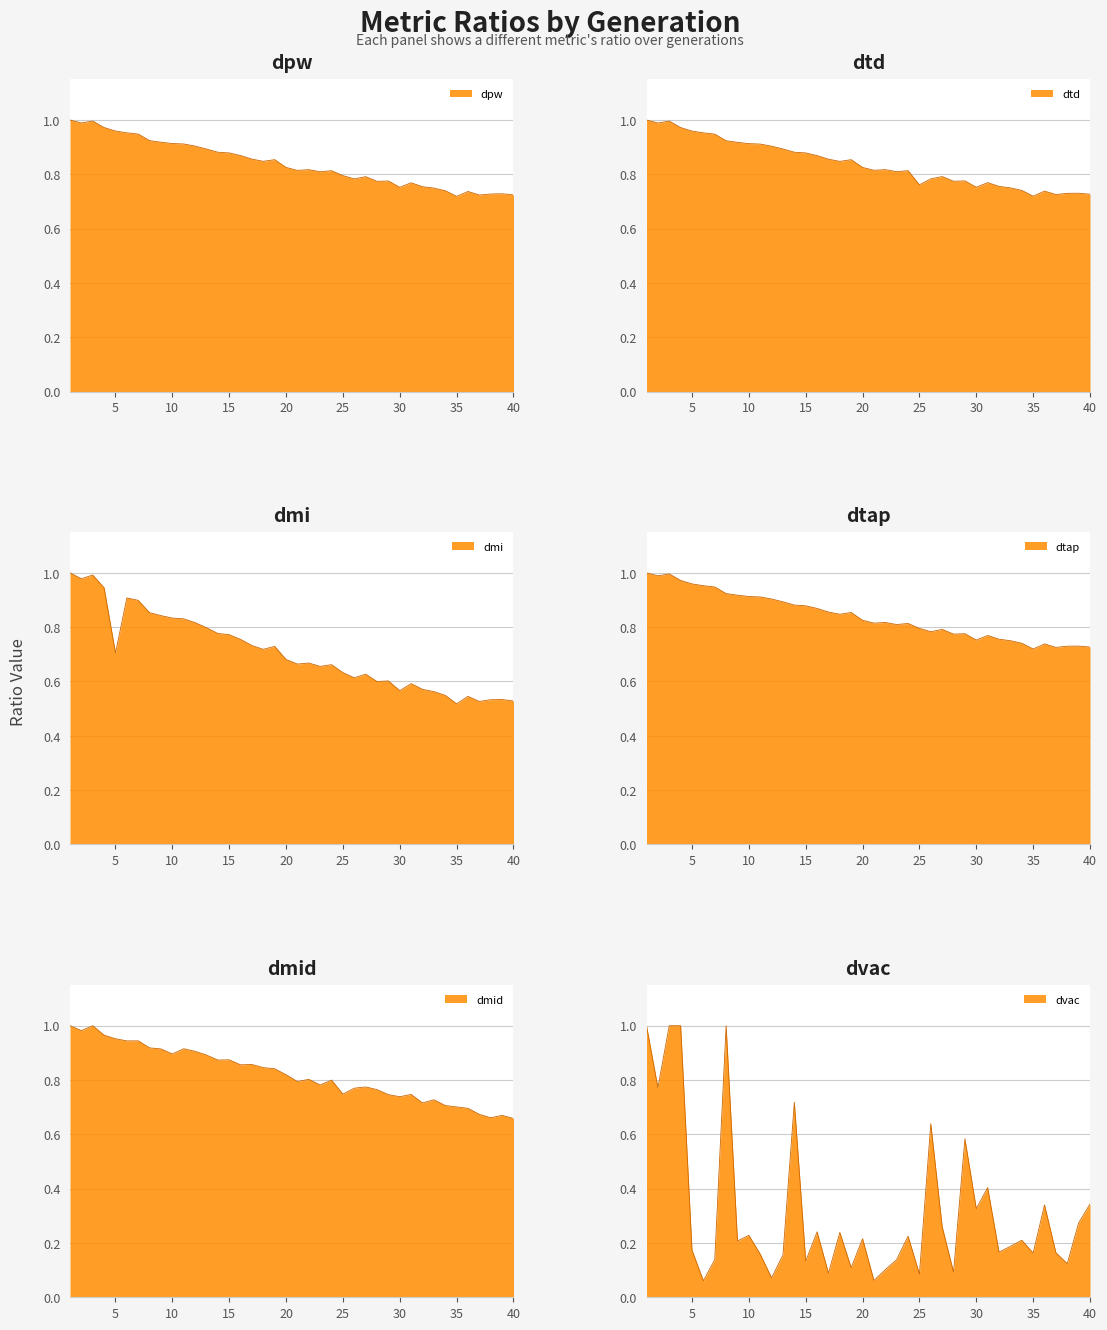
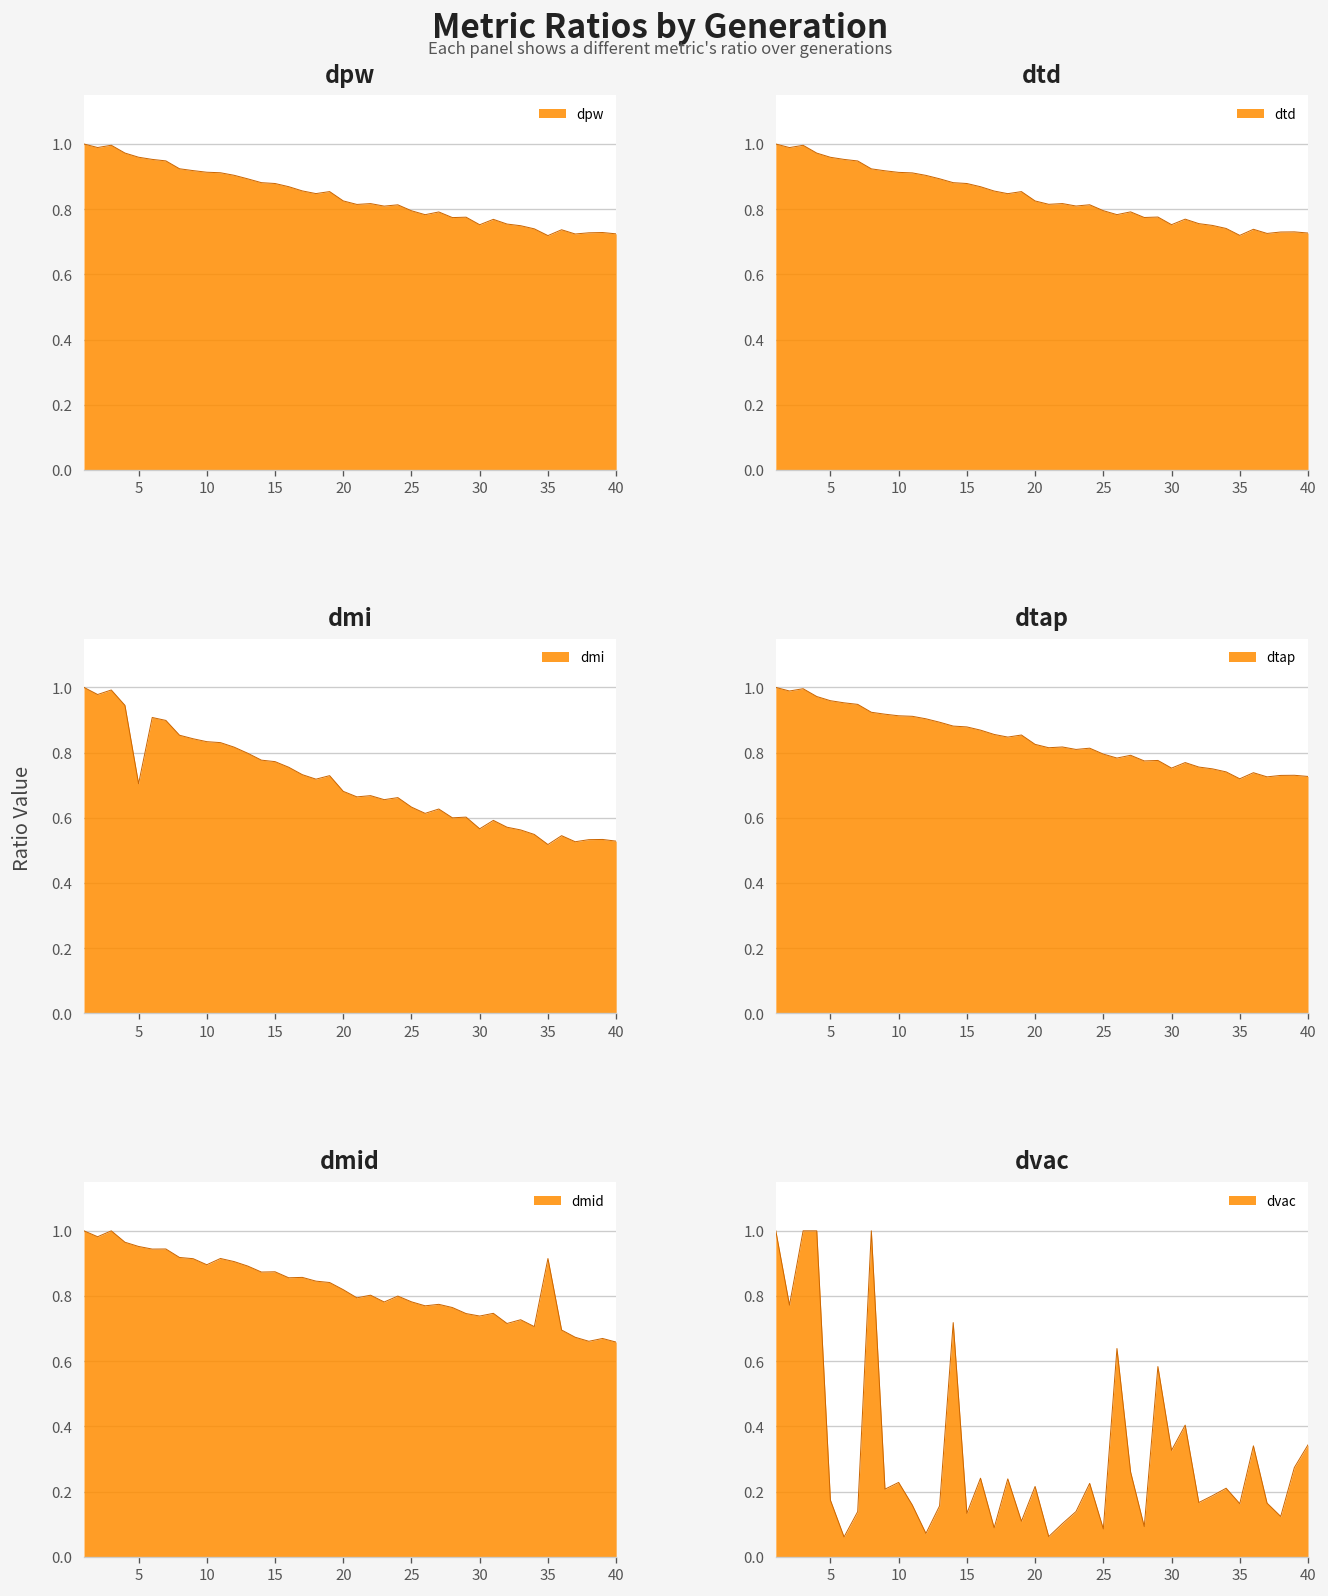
dtd, 25: 0.76 -> 0.80
dmid, 25: 0.75 -> 0.78
dmid, 35: 0.70 -> 0.92
